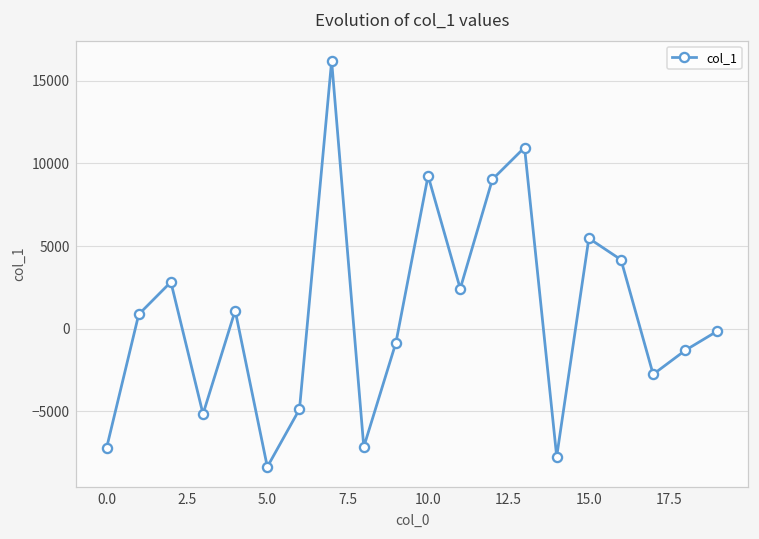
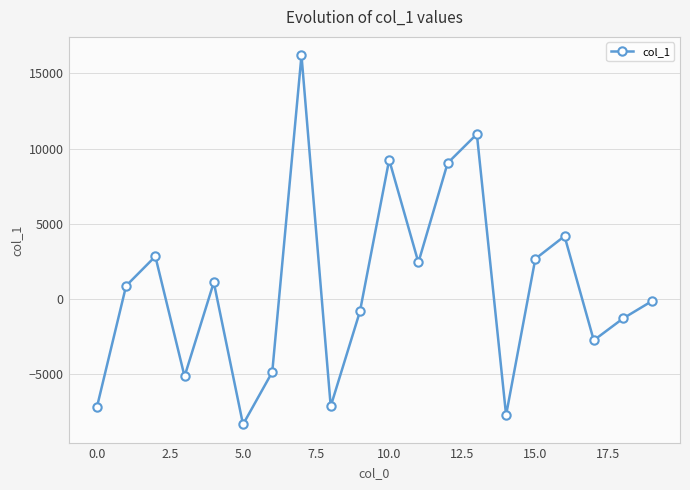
15.0: 5500 -> 2700
